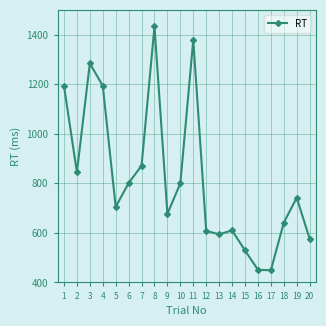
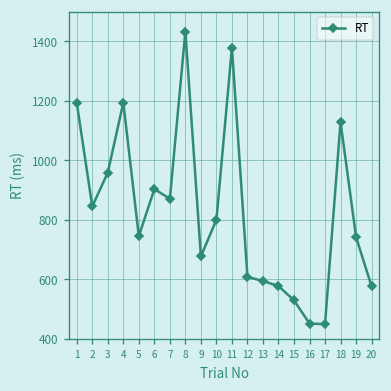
3: 1280 -> 960
5: 710 -> 750
6: 800 -> 900
14: 610 -> 580
18: 640 -> 1130
